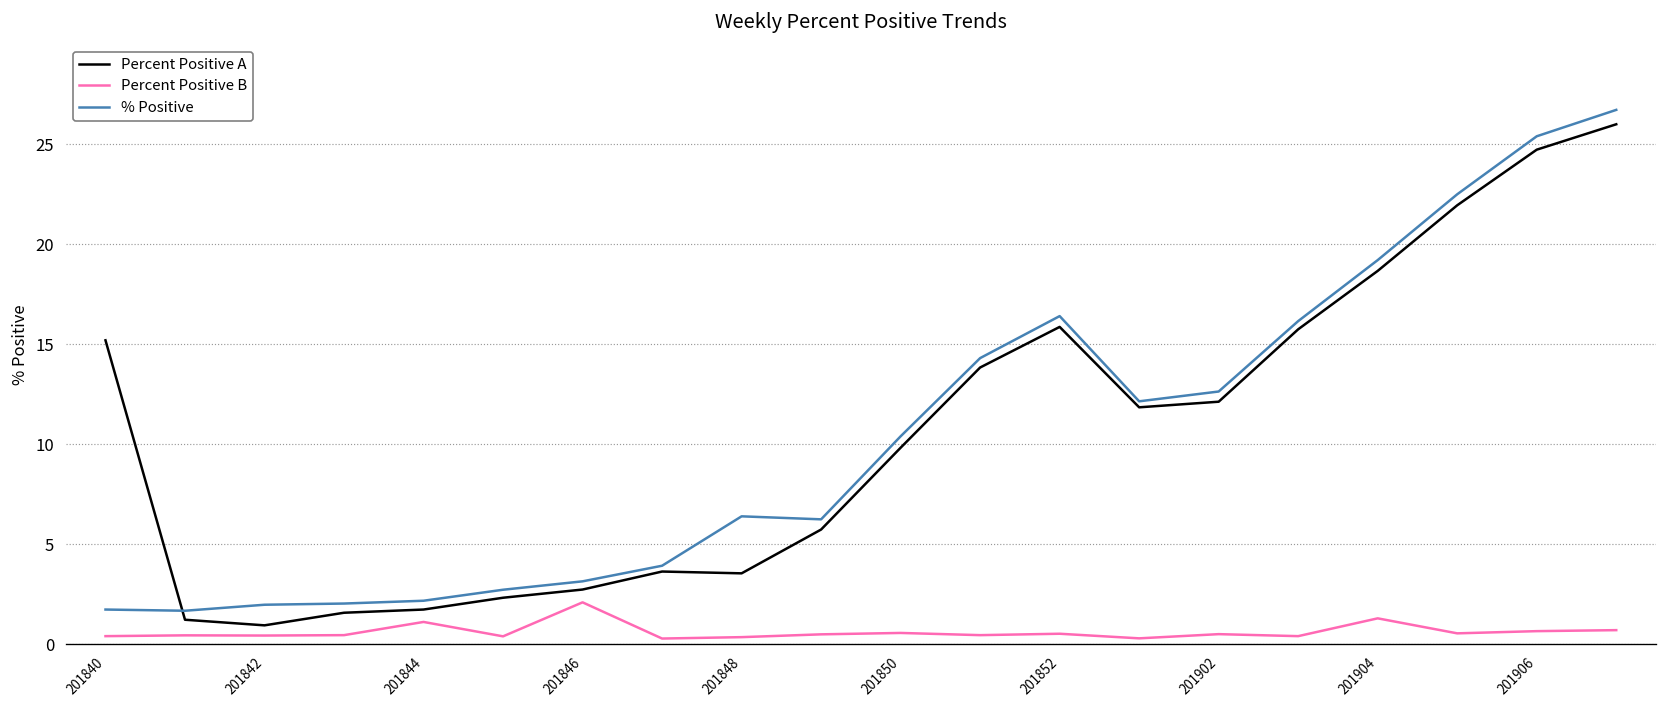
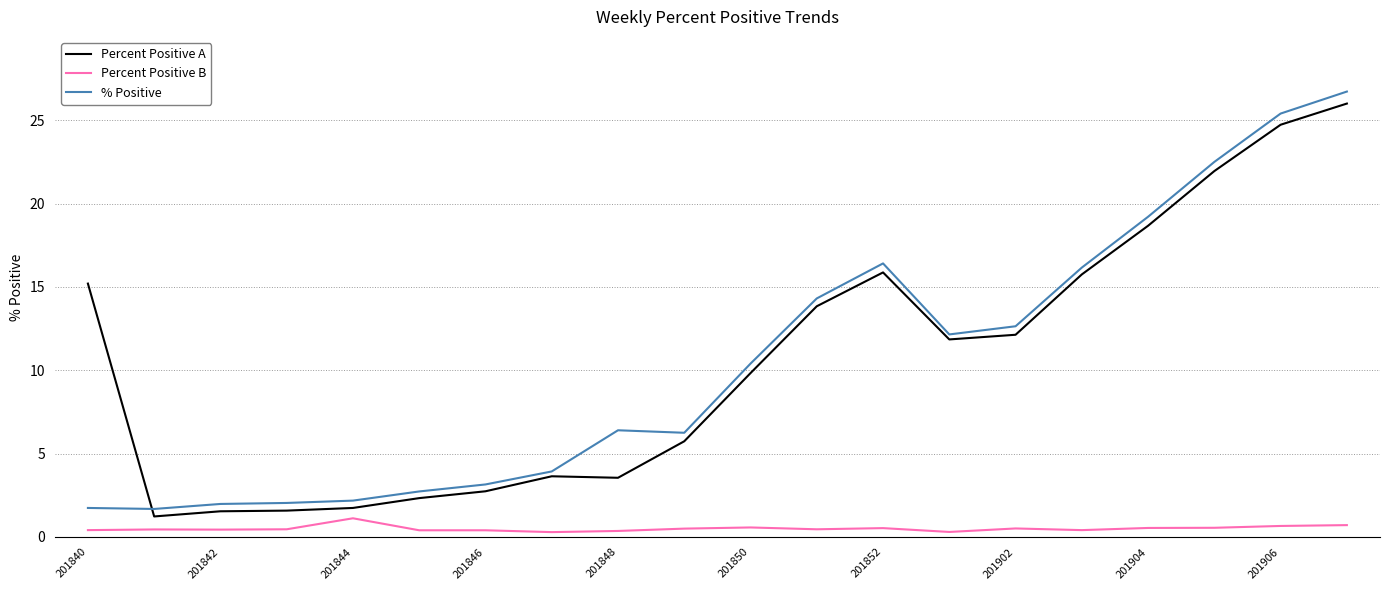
Percent Positive A, 201842: 1.0 -> 1.5
Percent Positive B, 201846: 2.1 -> 0.4
Percent Positive B, 201904: 1.3 -> 0.5
